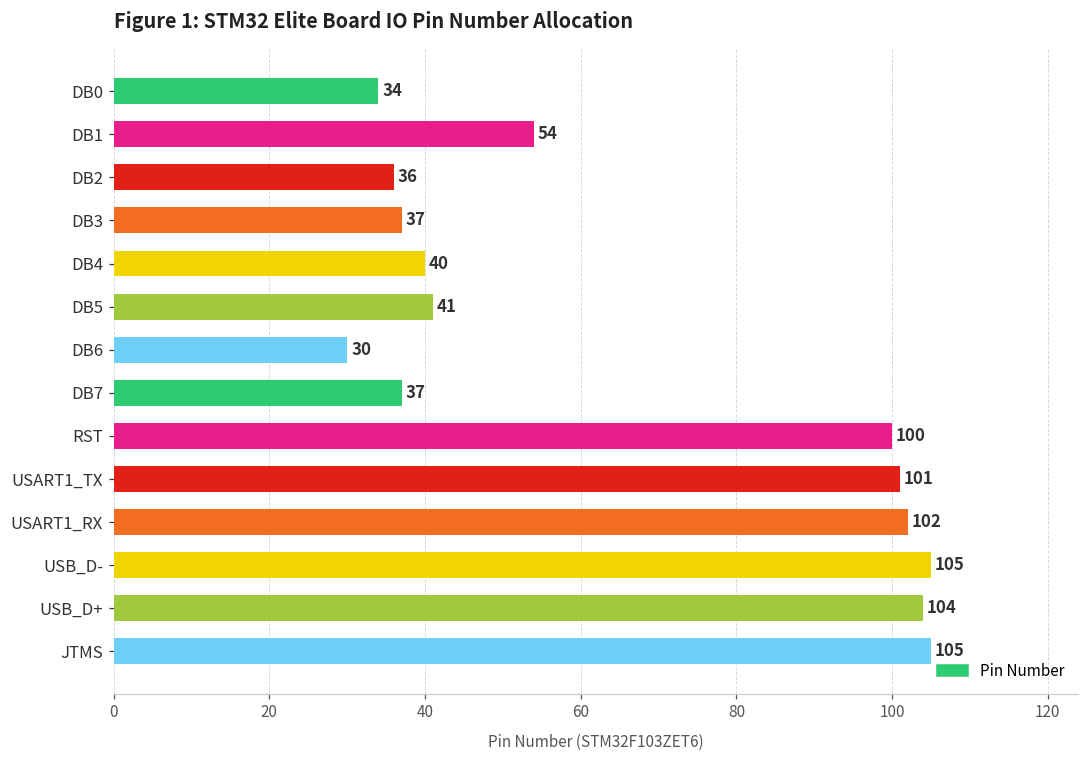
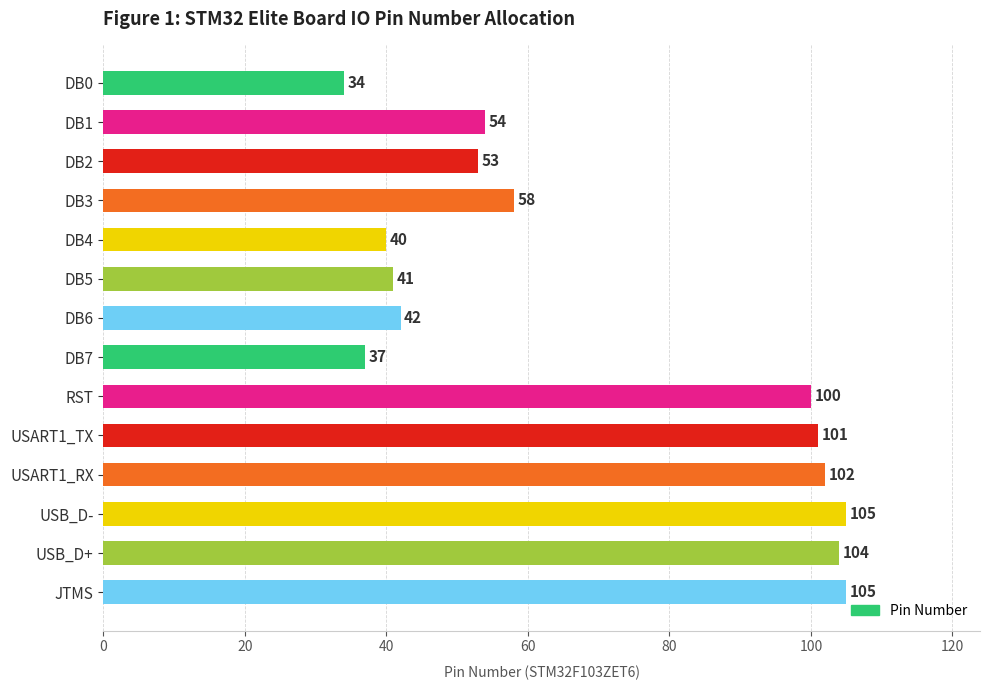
DB2: 36 -> 53
DB3: 37 -> 58
DB6: 30 -> 42
